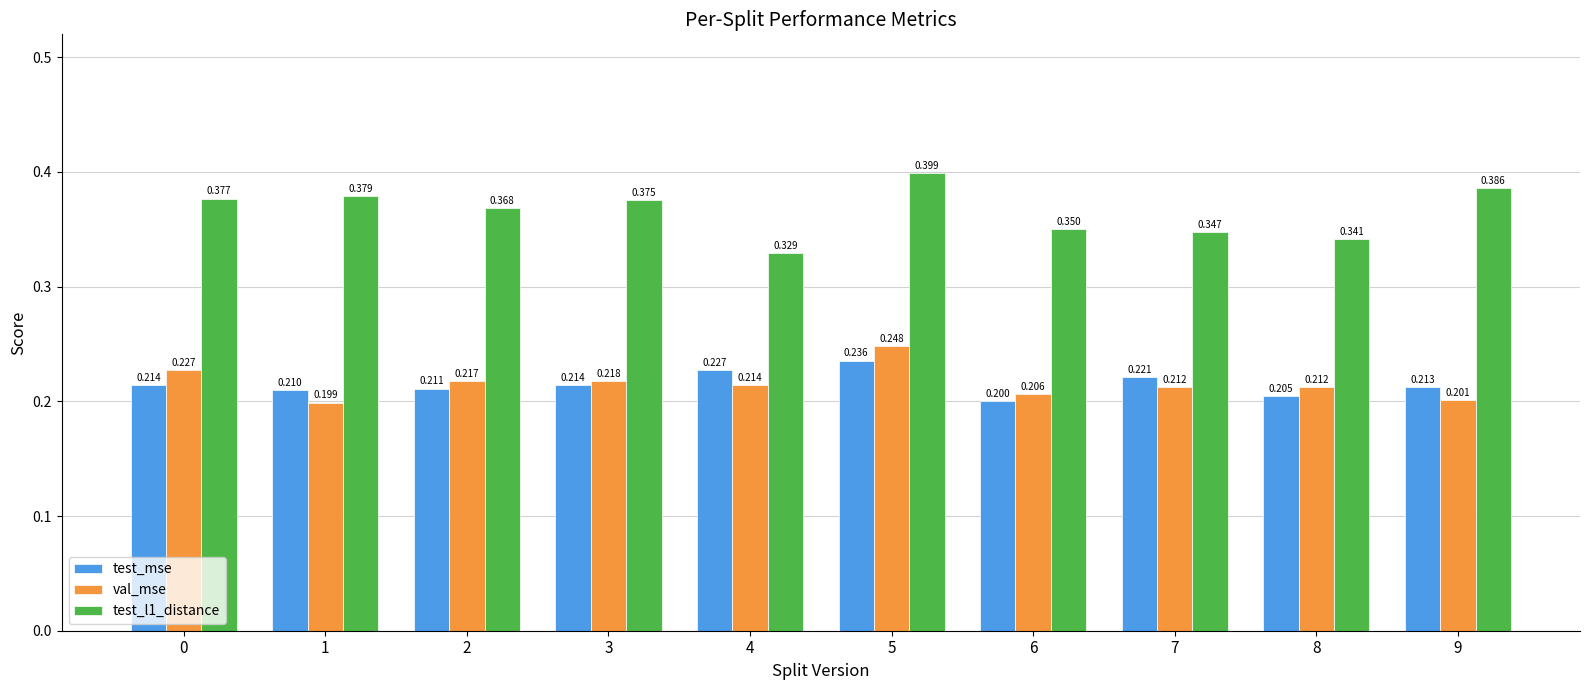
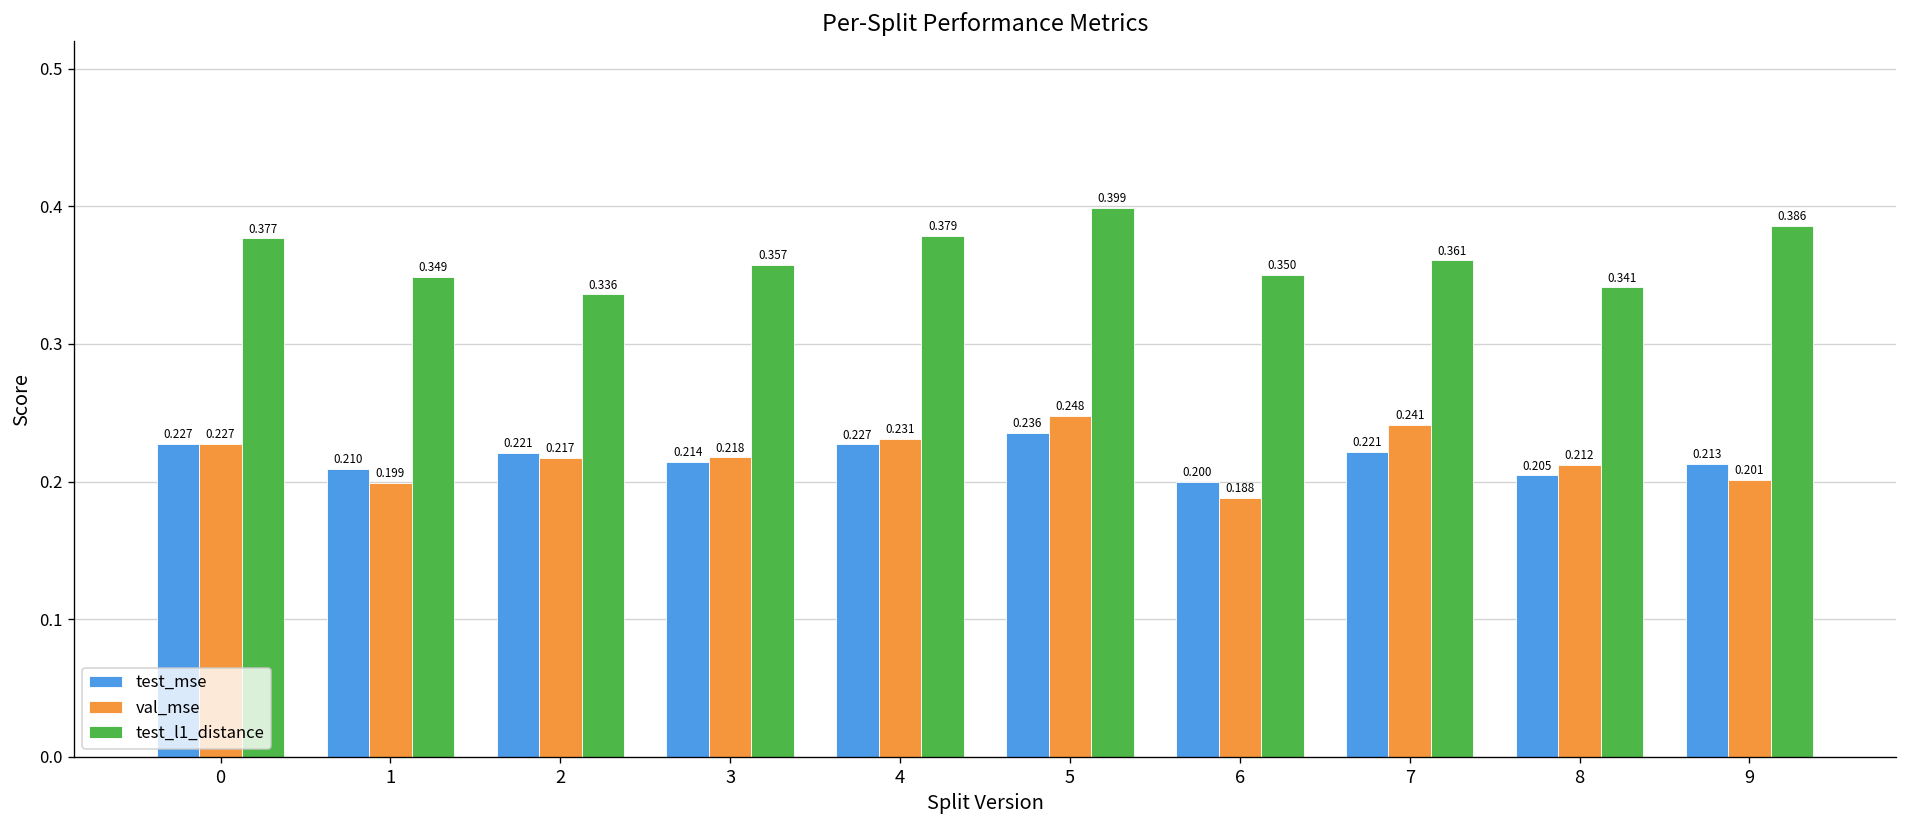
test_mse, 0: 0.214 -> 0.227
test_l1_distance, 1: 0.379 -> 0.349
test_mse, 2: 0.211 -> 0.221
test_l1_distance, 2: 0.368 -> 0.336
test_l1_distance, 3: 0.375 -> 0.357
val_mse, 4: 0.214 -> 0.231
test_l1_distance, 4: 0.329 -> 0.379
val_mse, 6: 0.206 -> 0.188
val_mse, 7: 0.212 -> 0.241
test_l1_distance, 7: 0.347 -> 0.361
